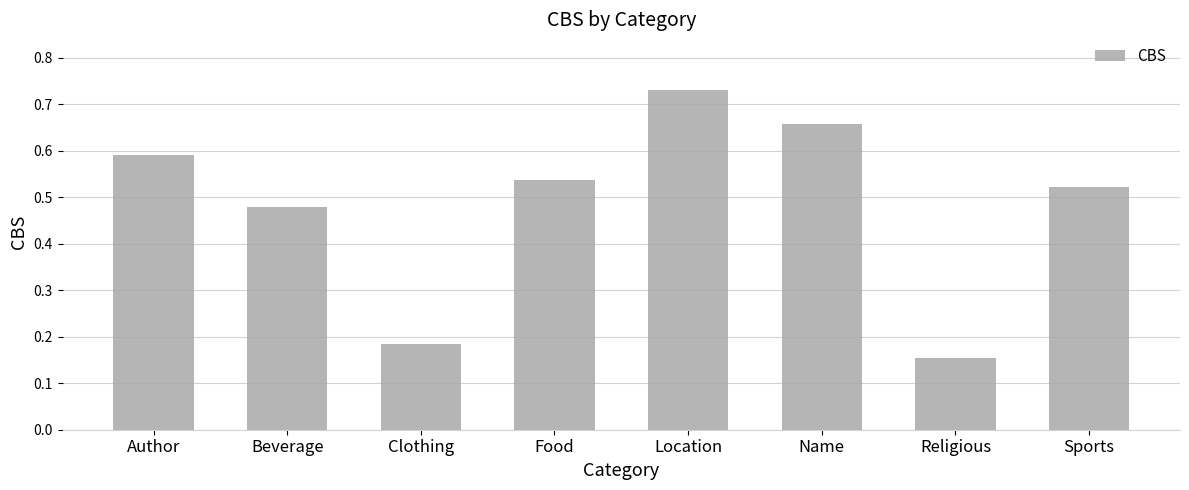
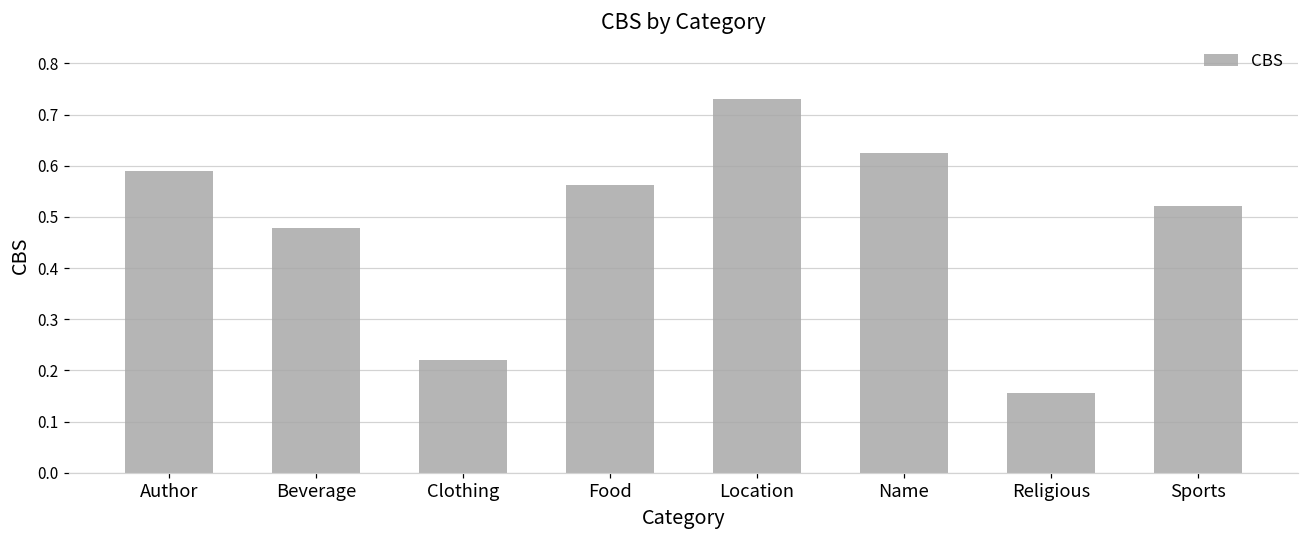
Clothing: 0.18 -> 0.22
Food: 0.54 -> 0.56
Name: 0.66 -> 0.63
